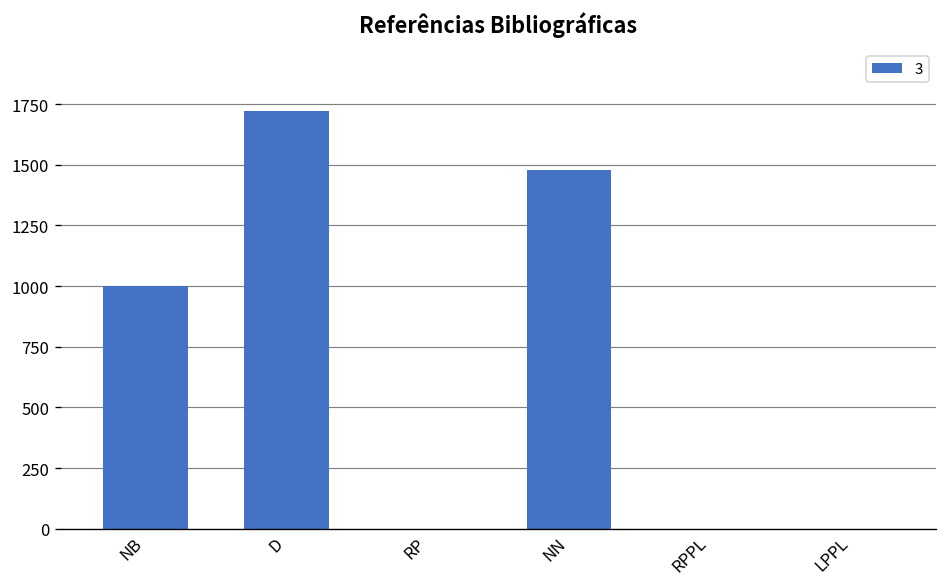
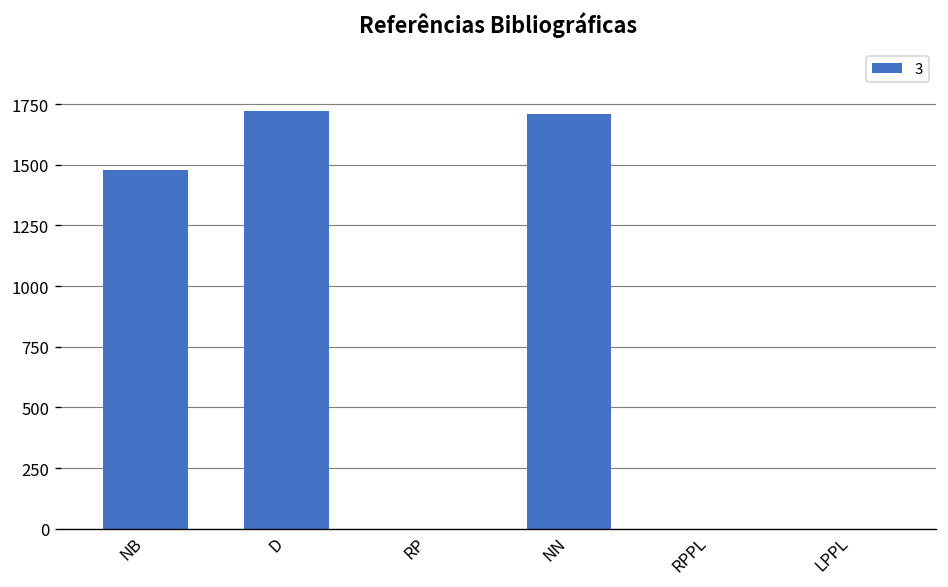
NB: 1000 -> 1480
NN: 1480 -> 1710
